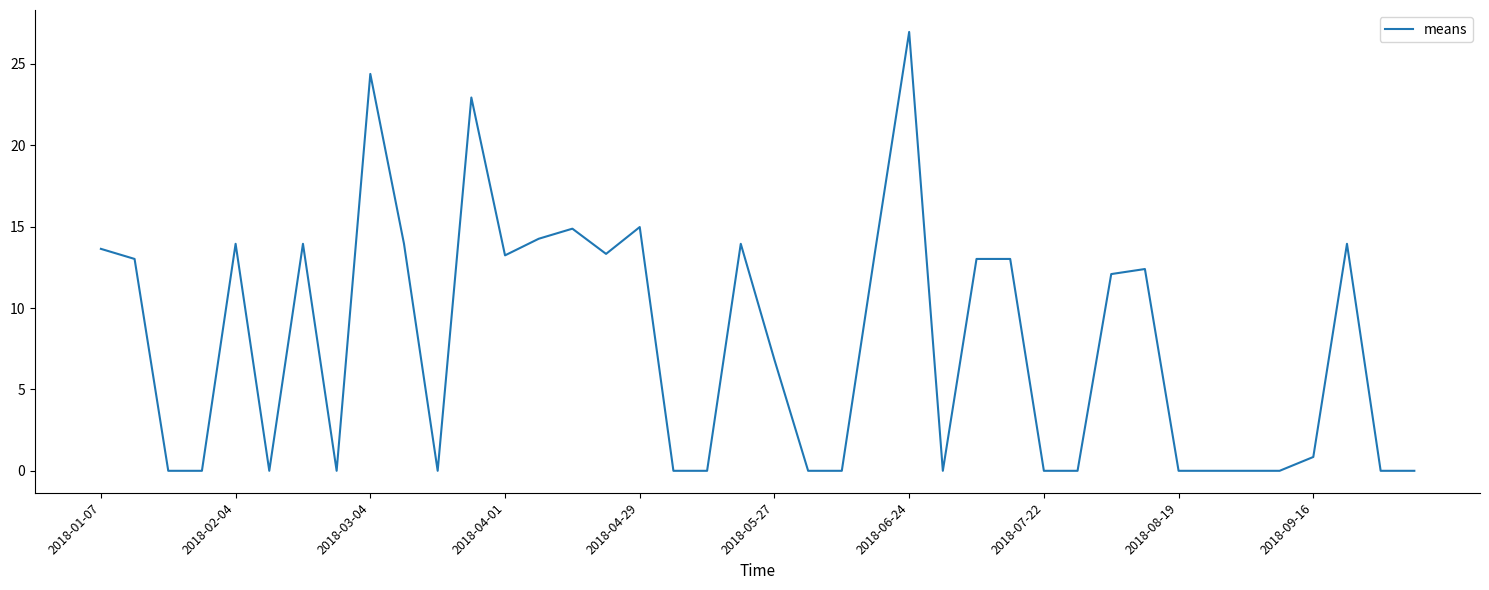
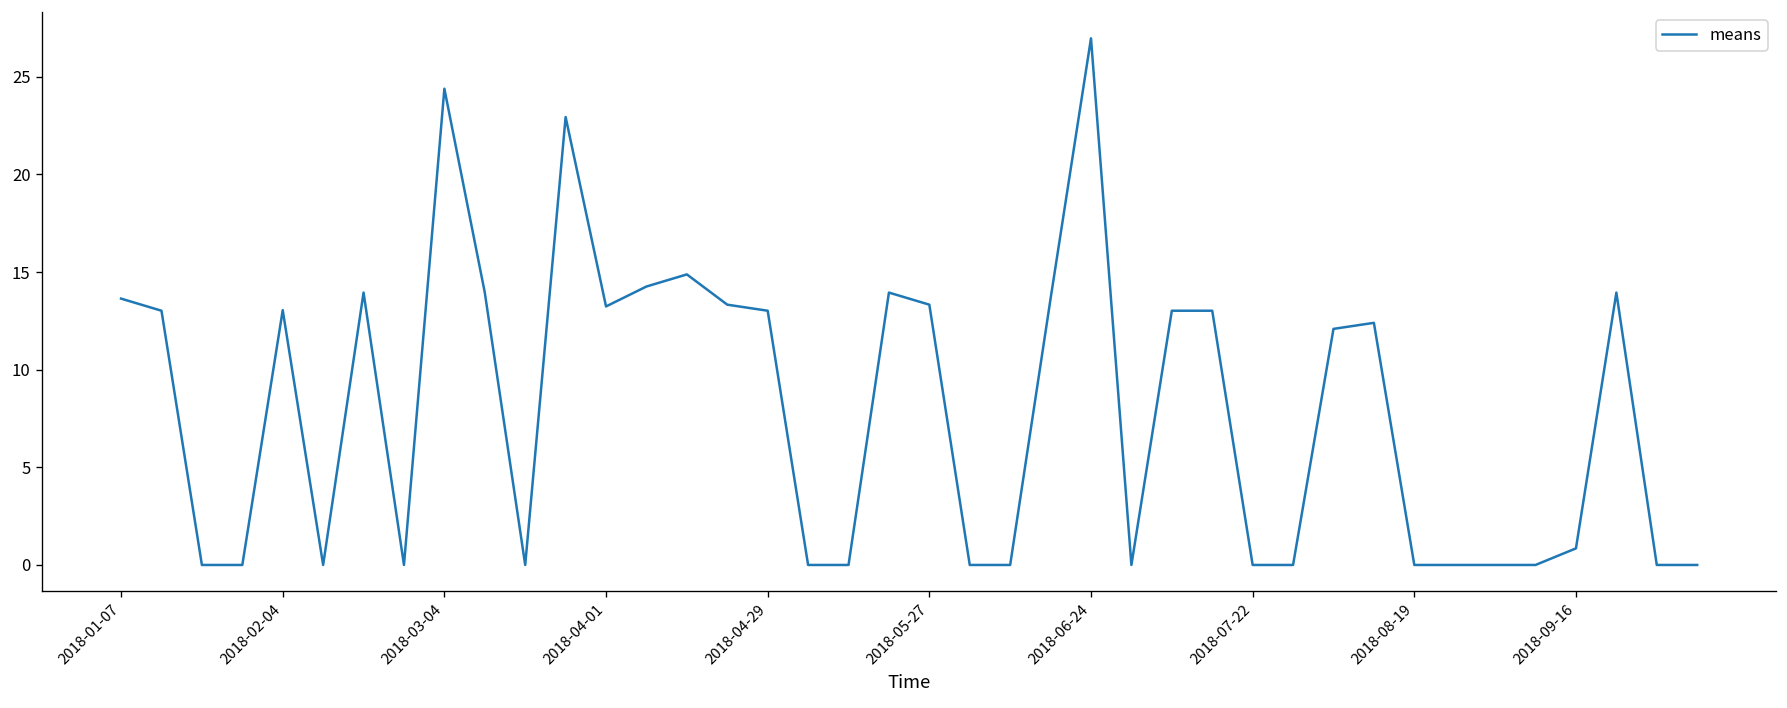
2018-02-04: 14.0 -> 13.1
2018-04-29: 15.0 -> 13.0
2018-05-27: 6.8 -> 13.3
